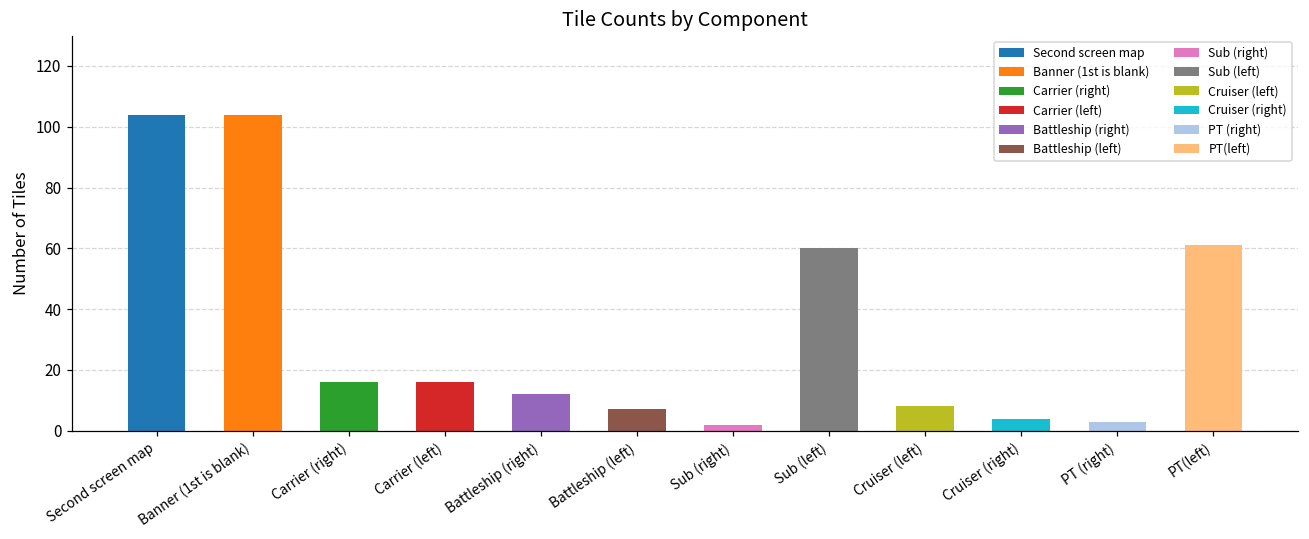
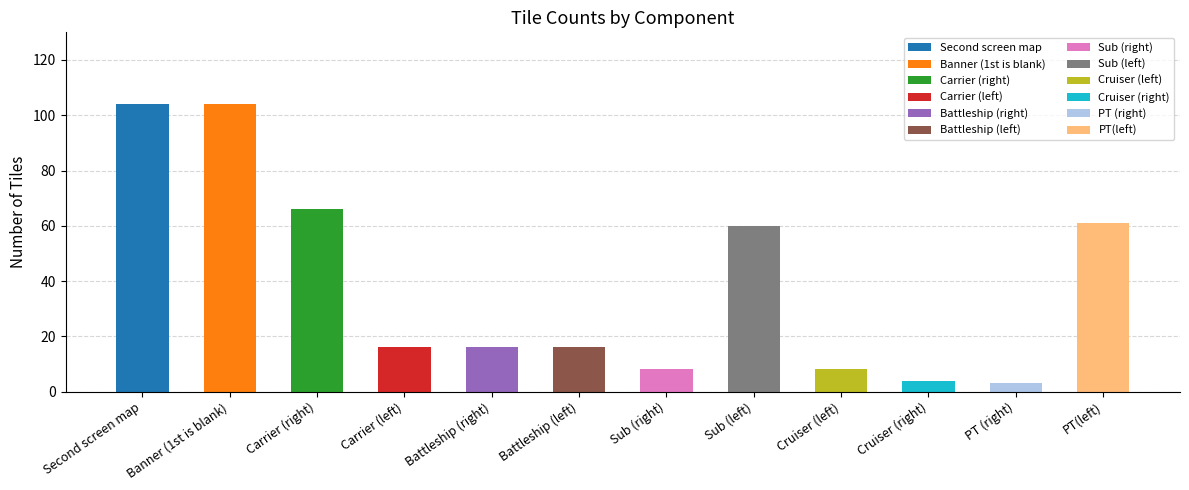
Carrier (right): 16 -> 66
Battleship (right): 12 -> 16
Battleship (left): 7 -> 16
Sub (right): 2 -> 8
